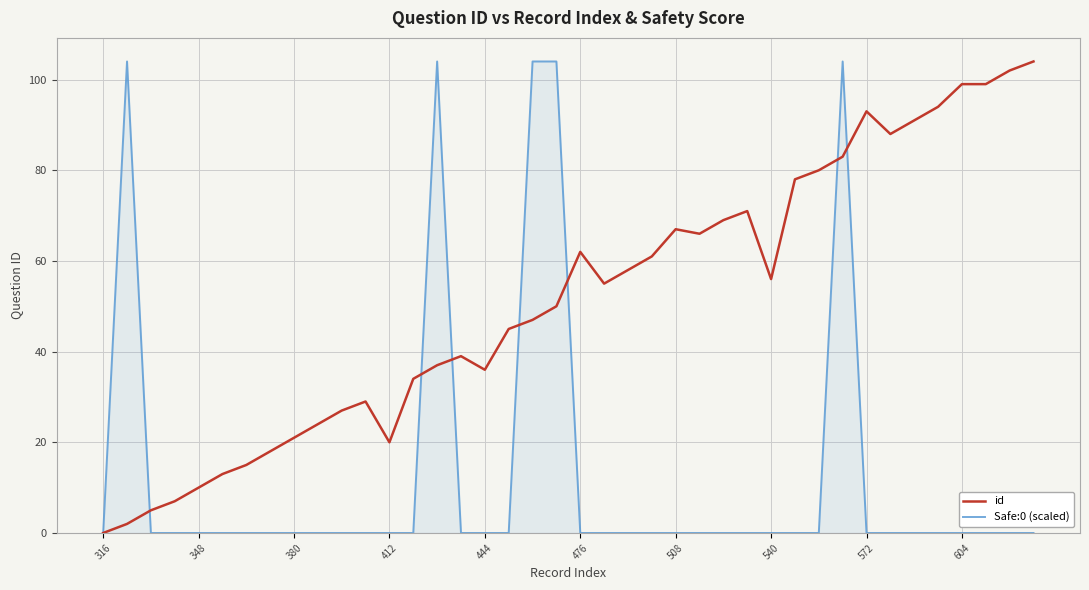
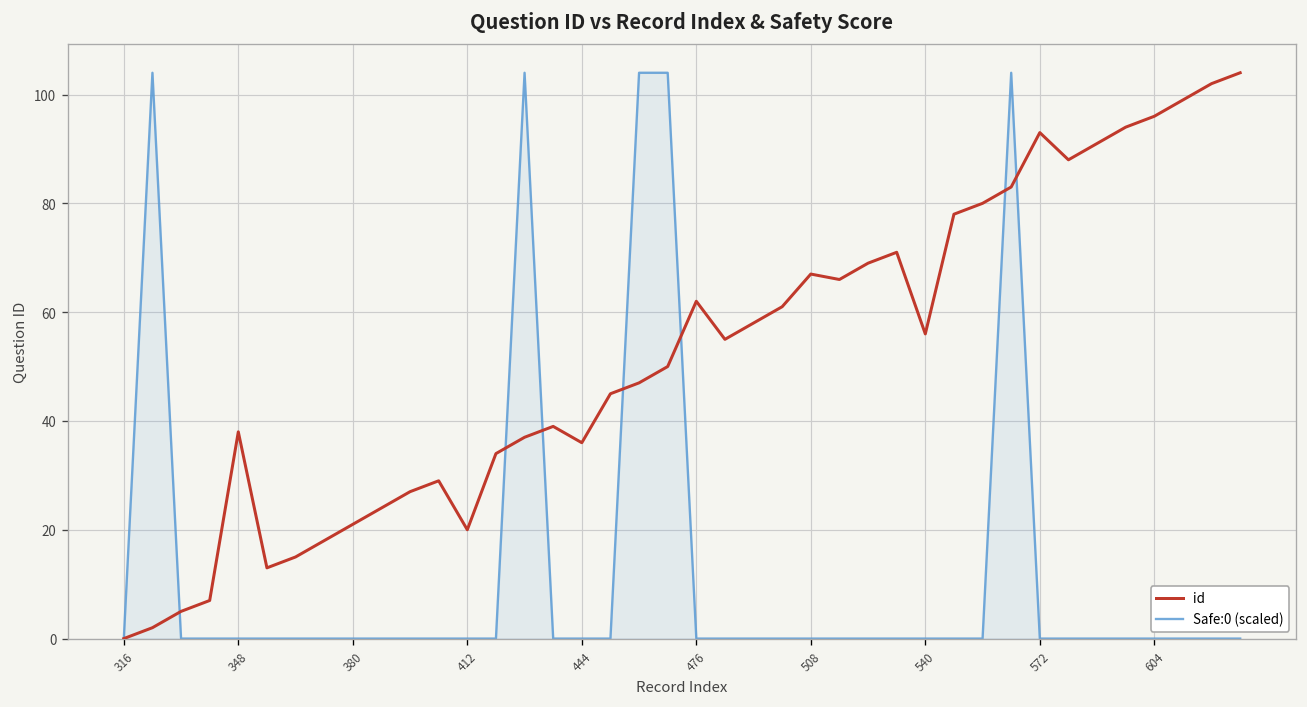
id, 348: 10 -> 38
id, 604: 99 -> 96
